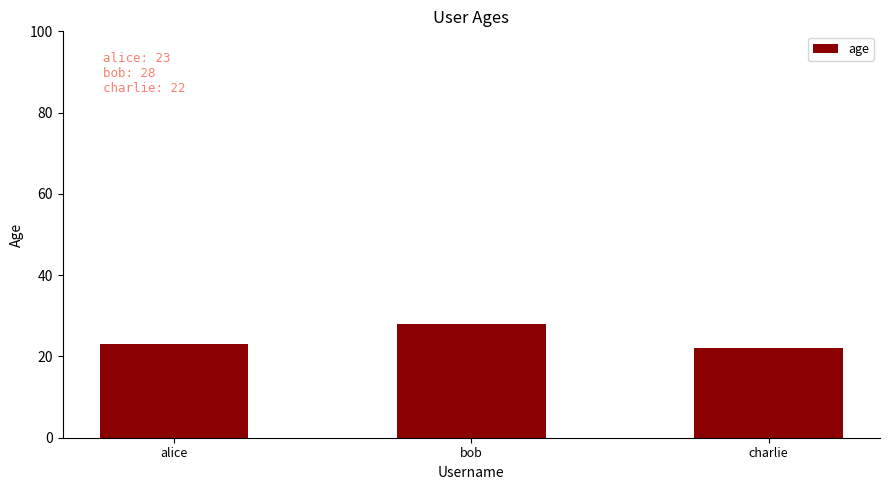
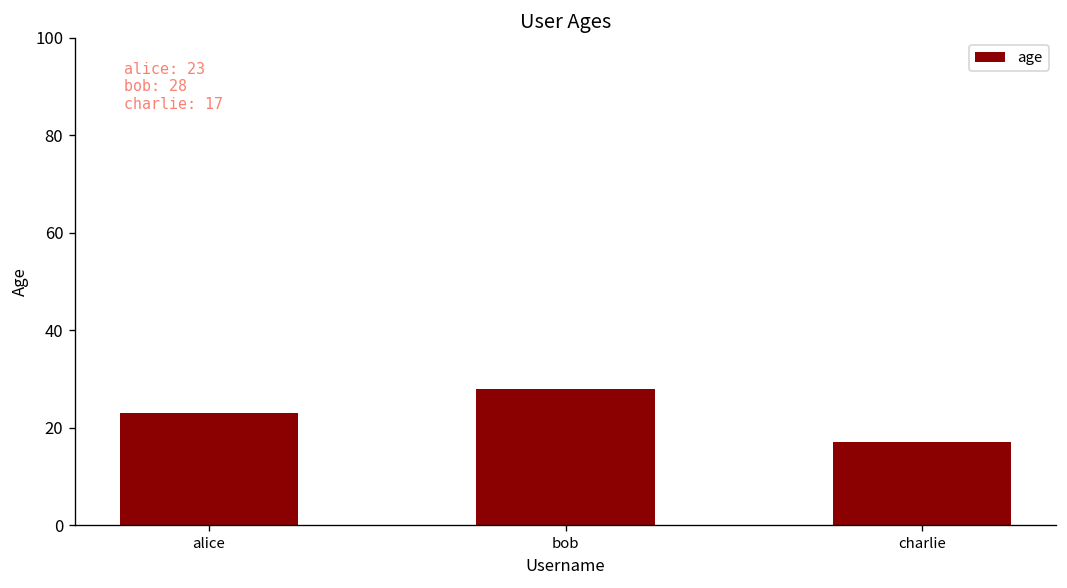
charlie: 22 -> 17
